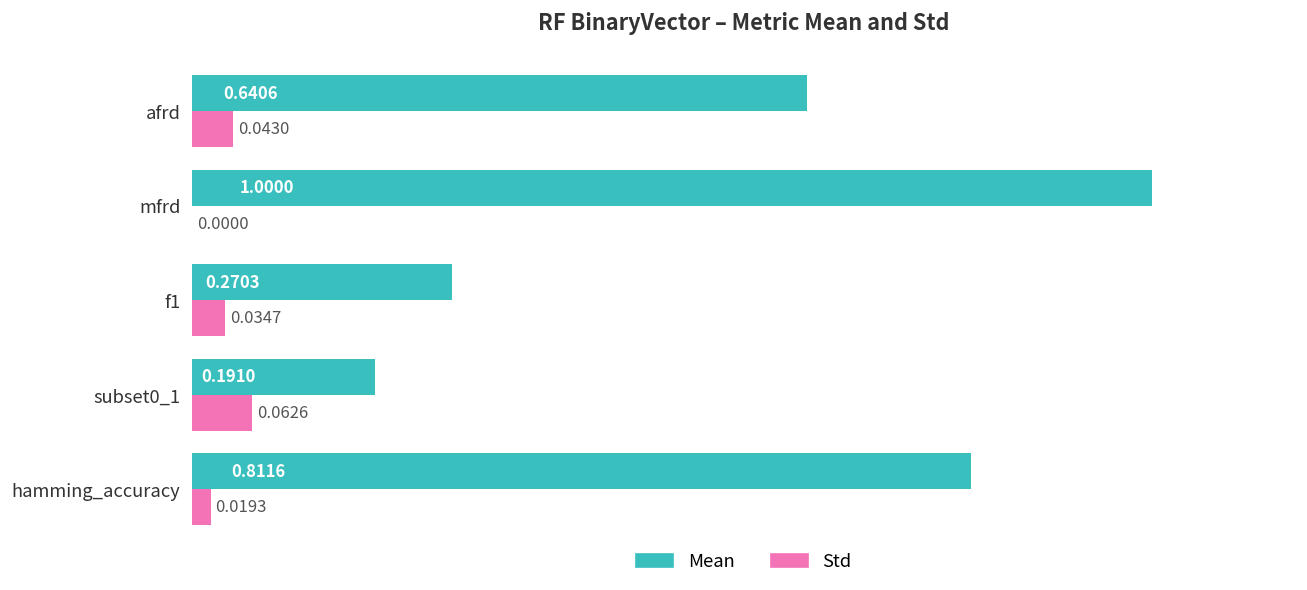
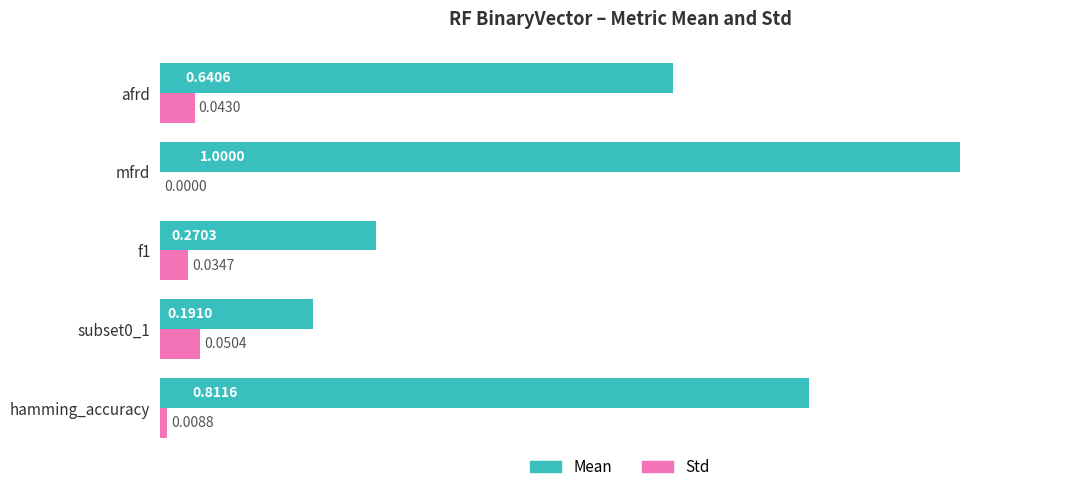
Std, subset0_1: 0.0626 -> 0.0504
Std, hamming_accuracy: 0.0193 -> 0.0088
